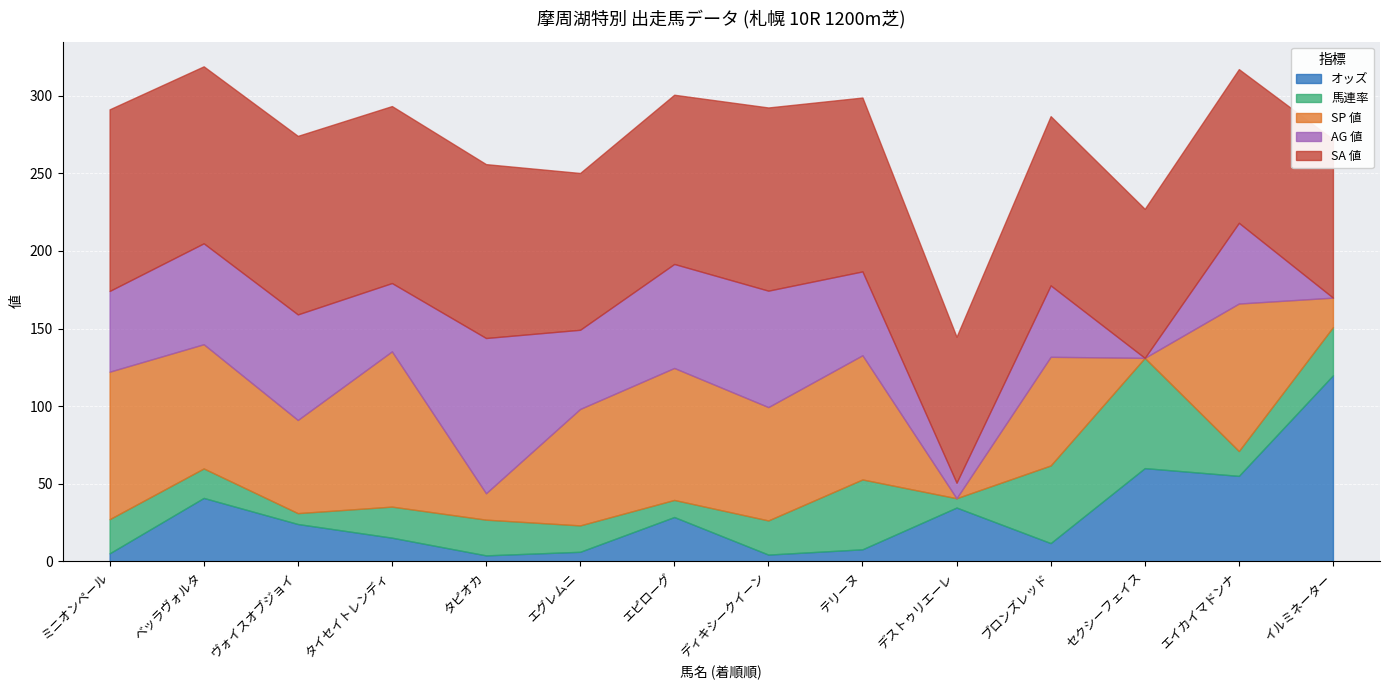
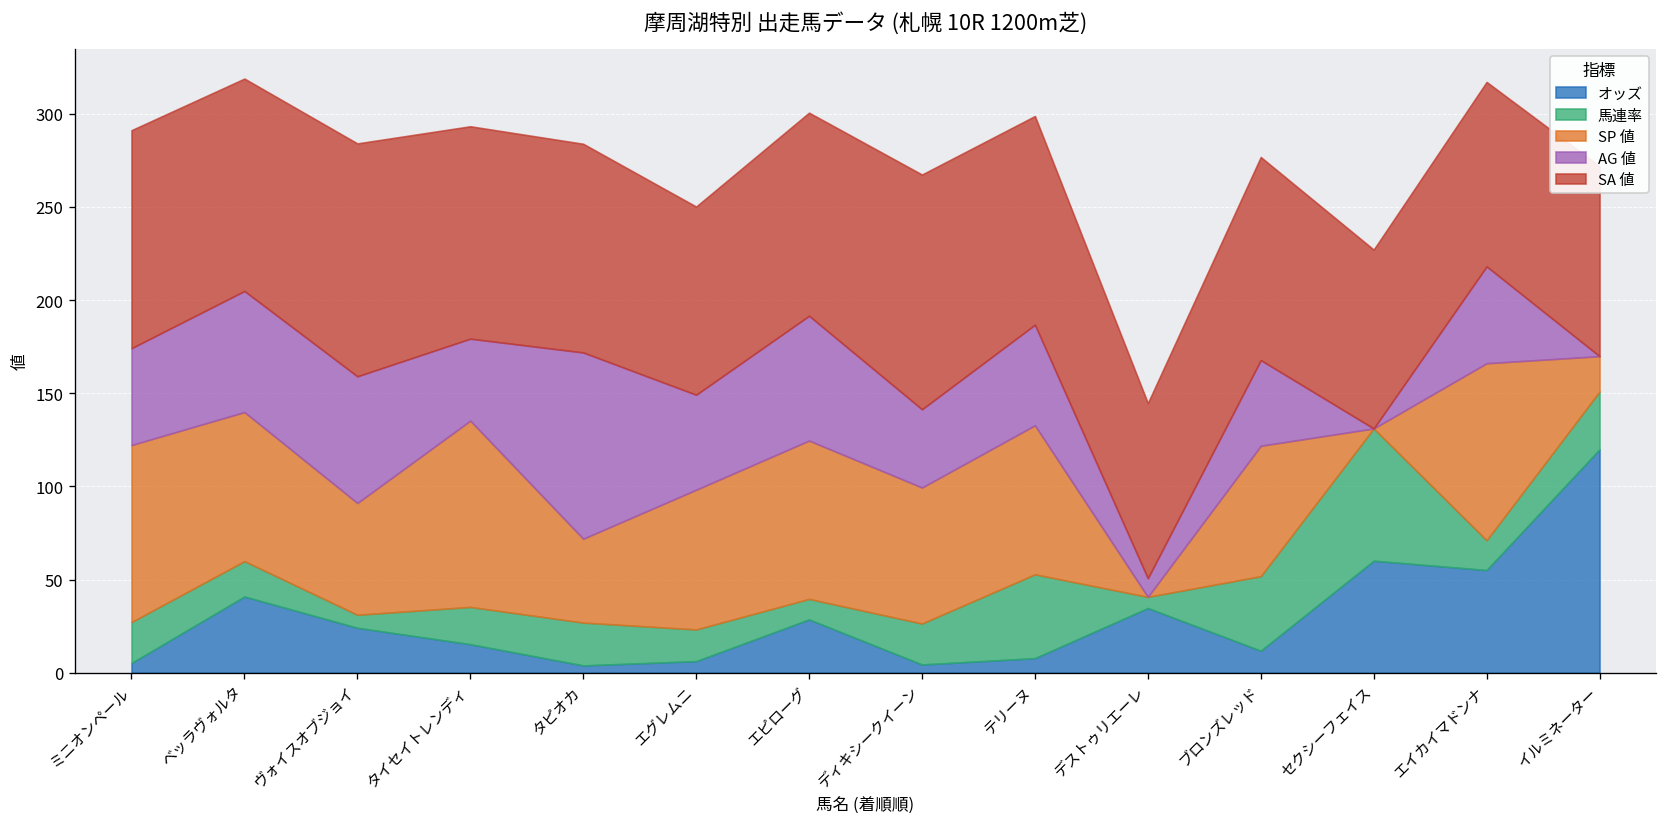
SA 値, ヴォイスオブジョイ: 115 -> 125
SP 値, タピオカ: 17 -> 45
AG 値, ディキシークイーン: 75 -> 42
SA 値, ディキシークイーン: 118 -> 126
馬連率, ブロンズレッド: 50 -> 40
